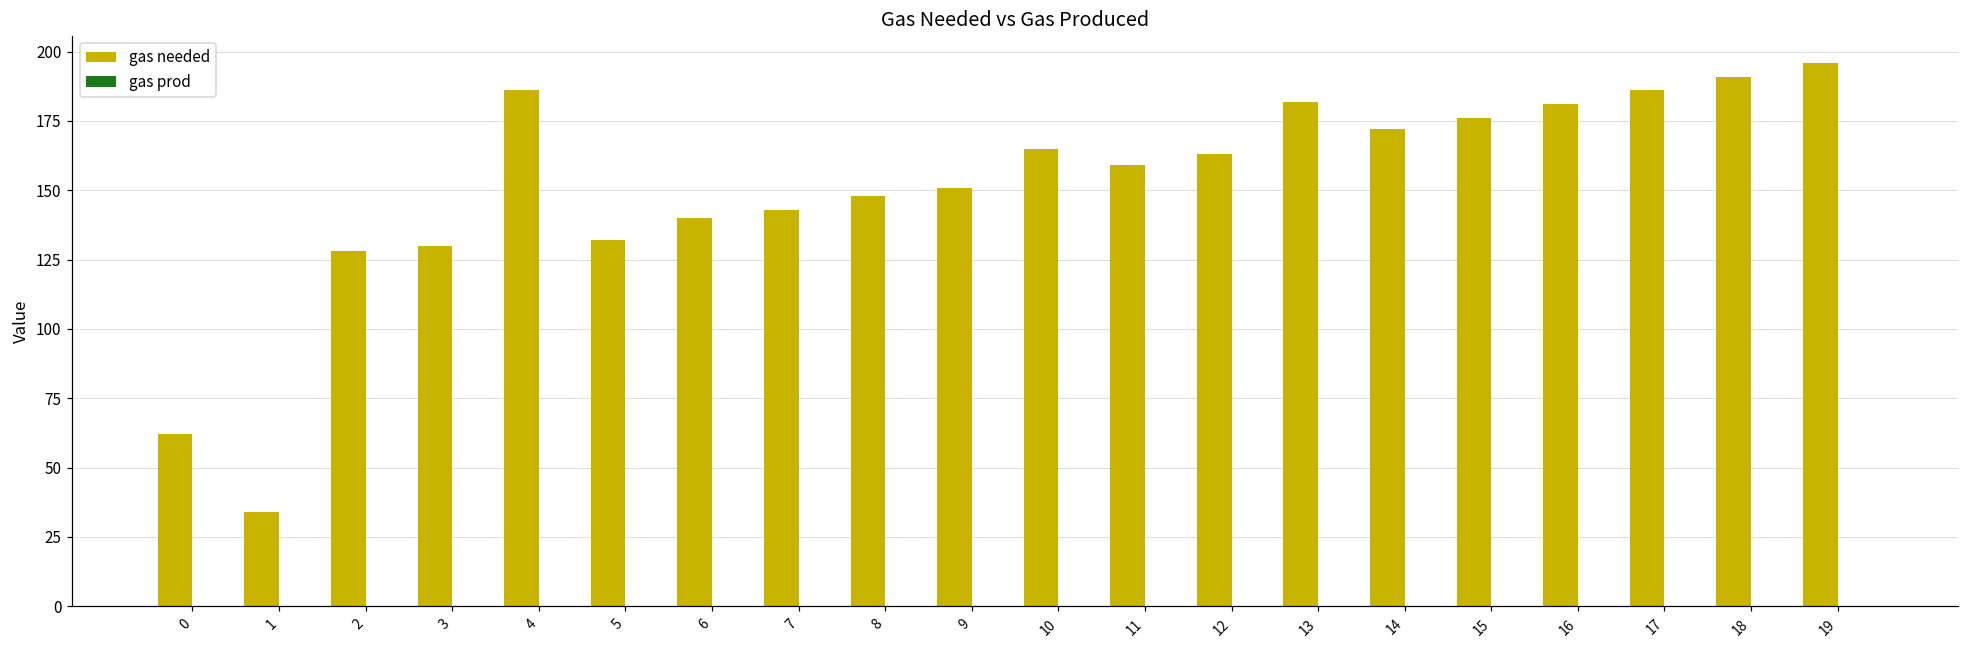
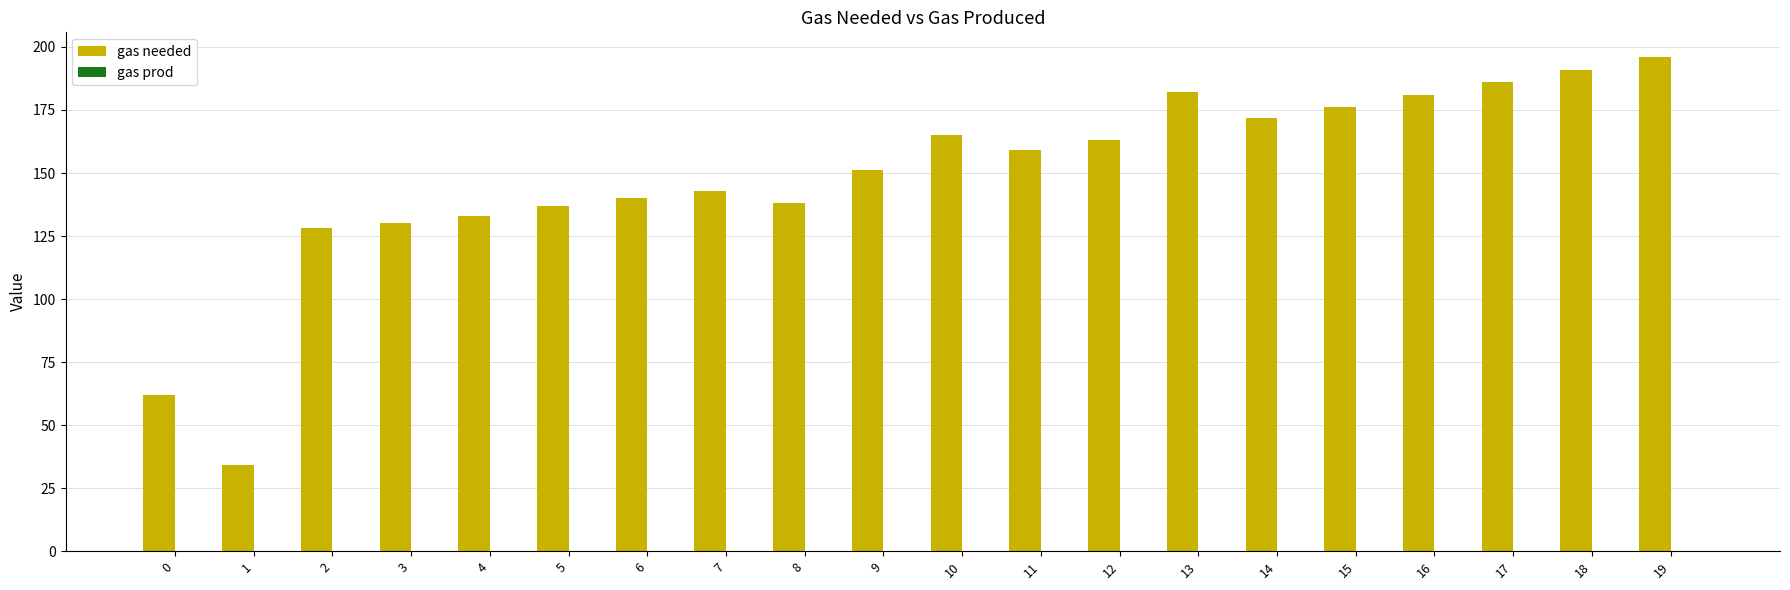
gas needed, 4: 186 -> 133
gas needed, 5: 132 -> 137
gas needed, 8: 148 -> 138
